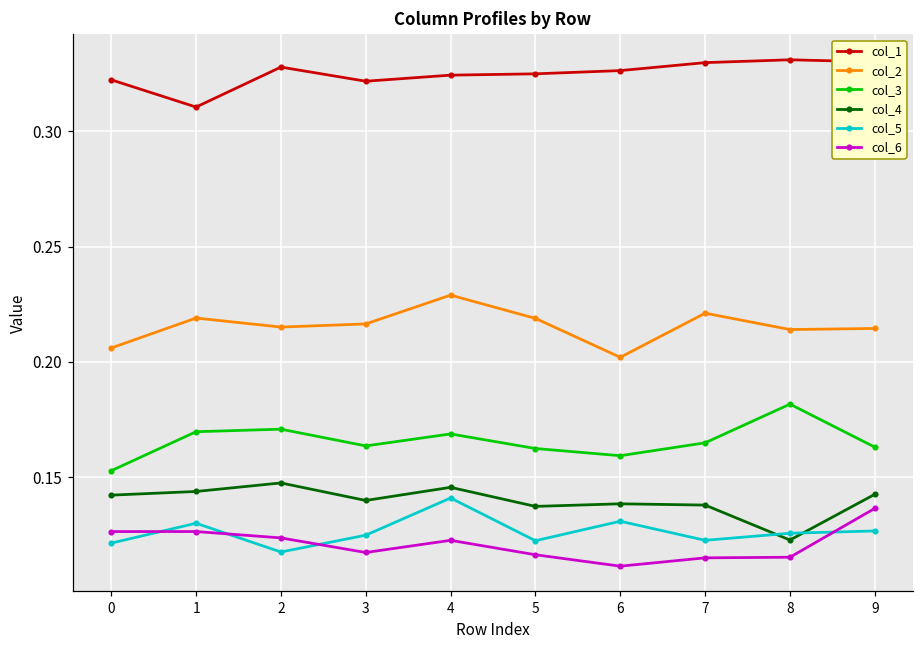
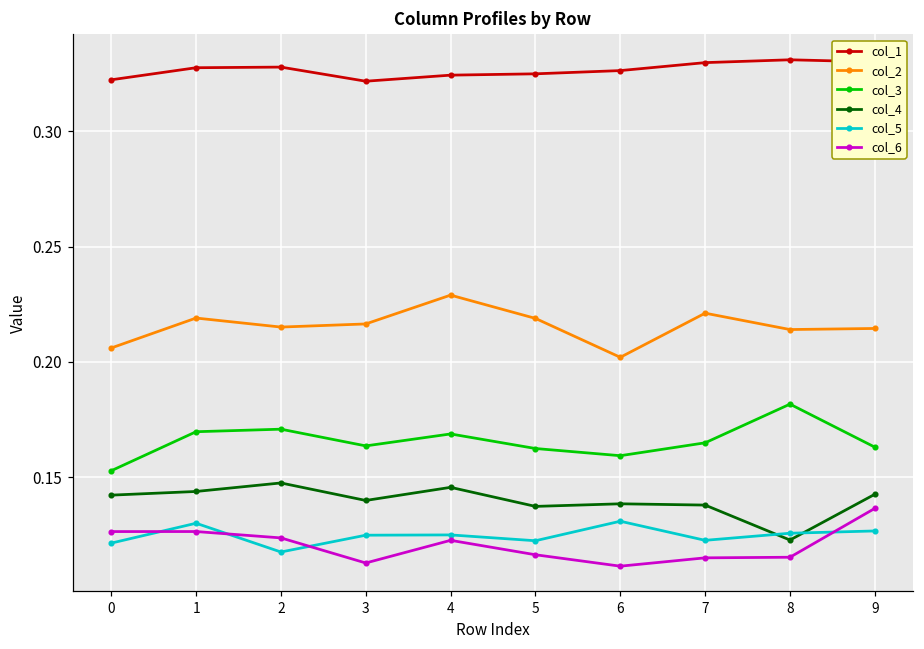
col_1, 1: 0.311 -> 0.328
col_6, 3: 0.117 -> 0.113
col_5, 4: 0.141 -> 0.125
